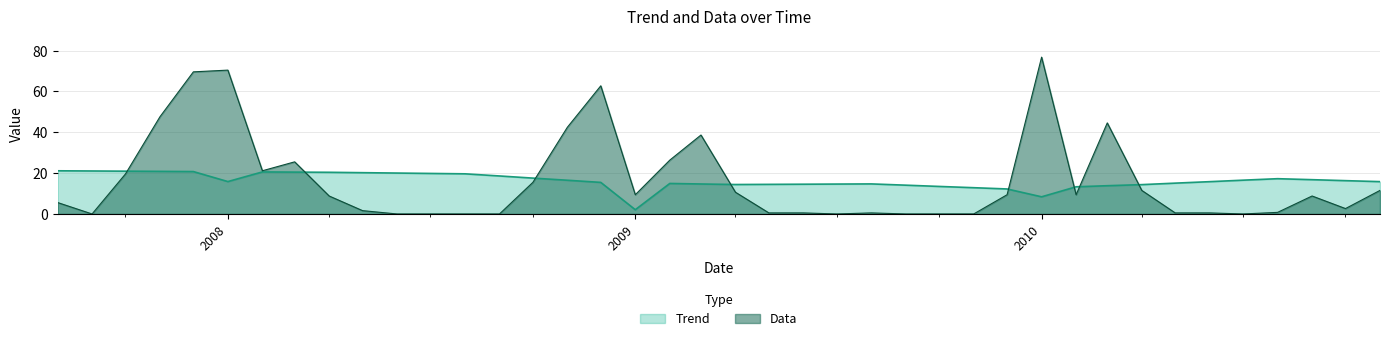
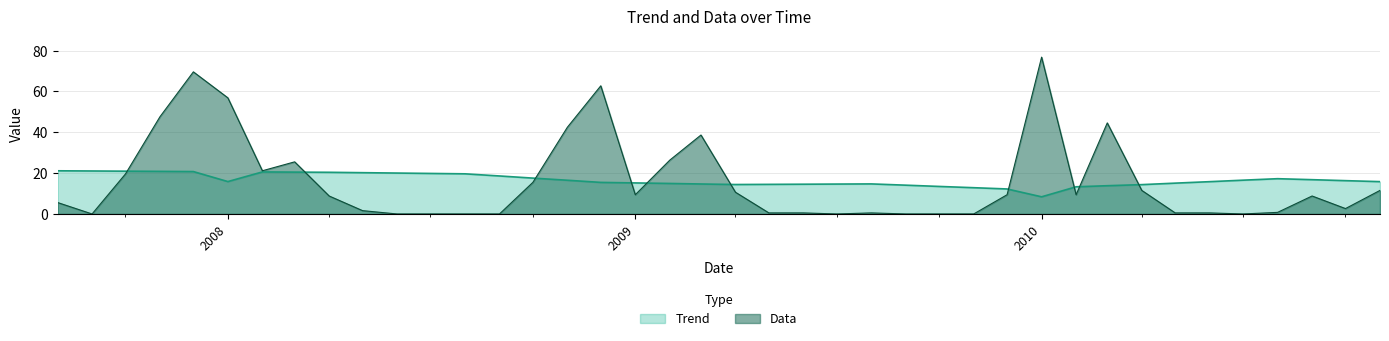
Data, 2008: 70 -> 57
Trend, 2009: 2 -> 15
